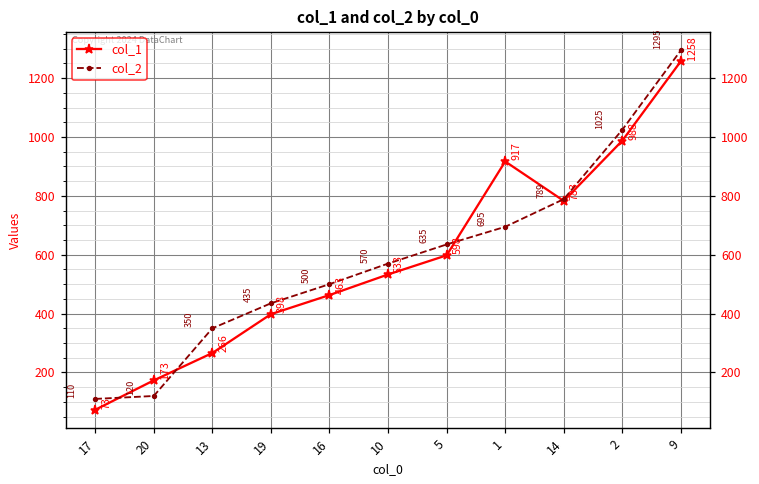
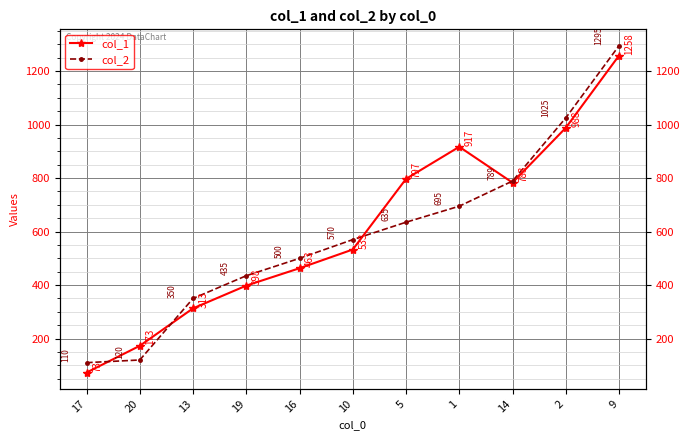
col_1, 13: 266 -> 313
col_1, 5: 598 -> 797
